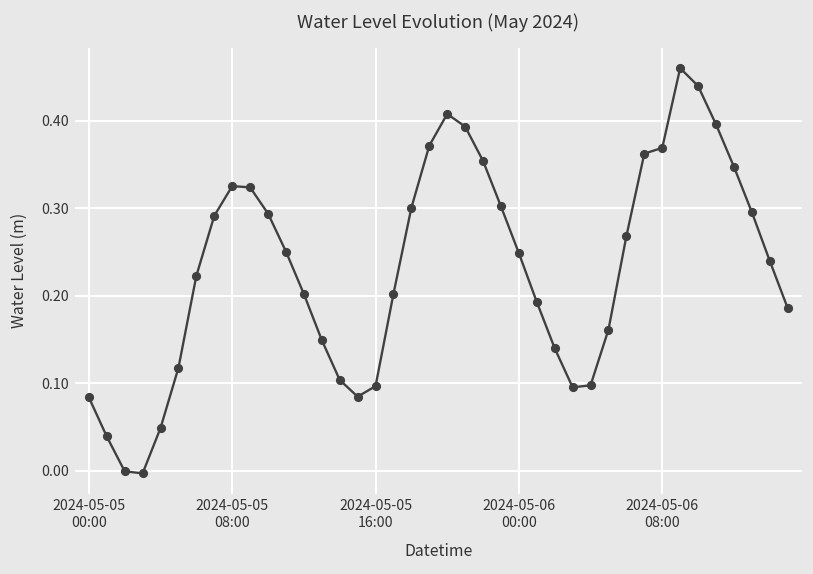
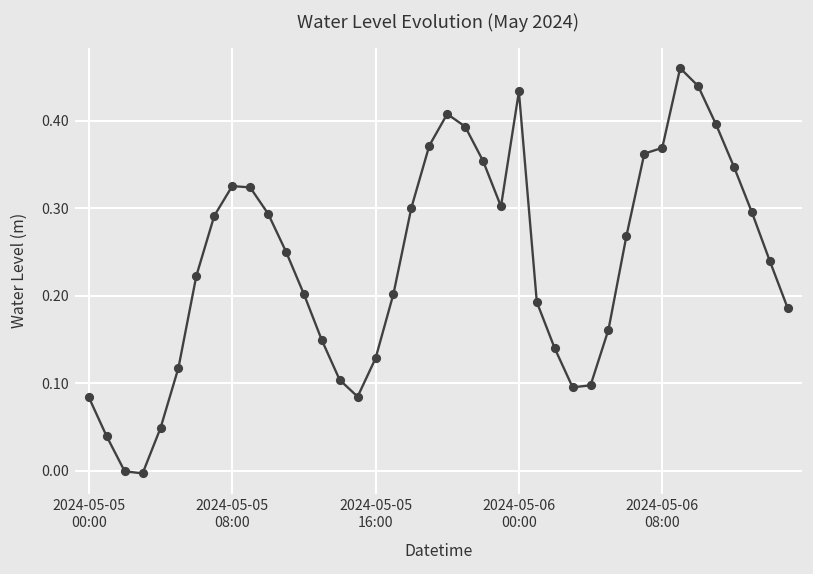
2024-05-05 16:00: 0.10 -> 0.13
2024-05-06 00:00: 0.25 -> 0.43
